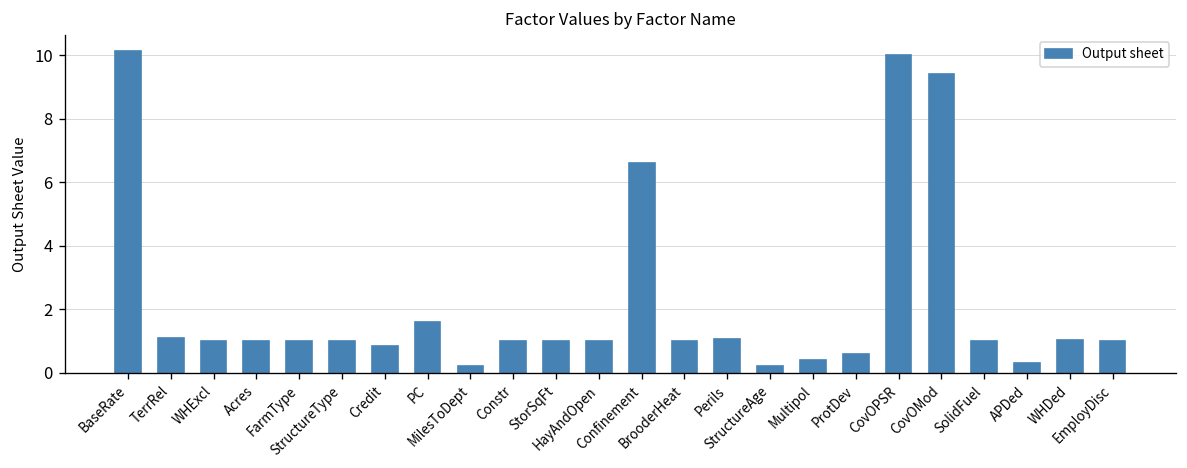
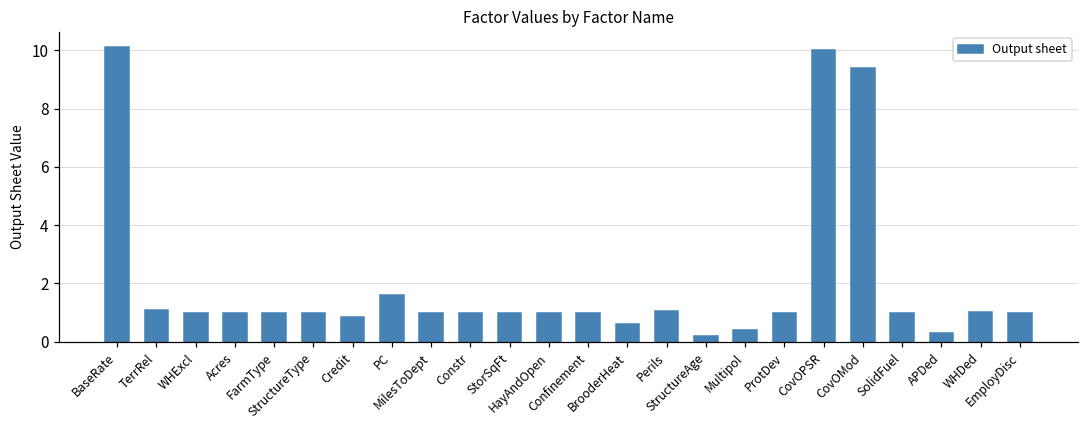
MilesToDept: 0.2 -> 1.0
Confinement: 6.6 -> 1.0
BrooderHeat: 1.0 -> 0.6
ProtDev: 0.6 -> 1.0
